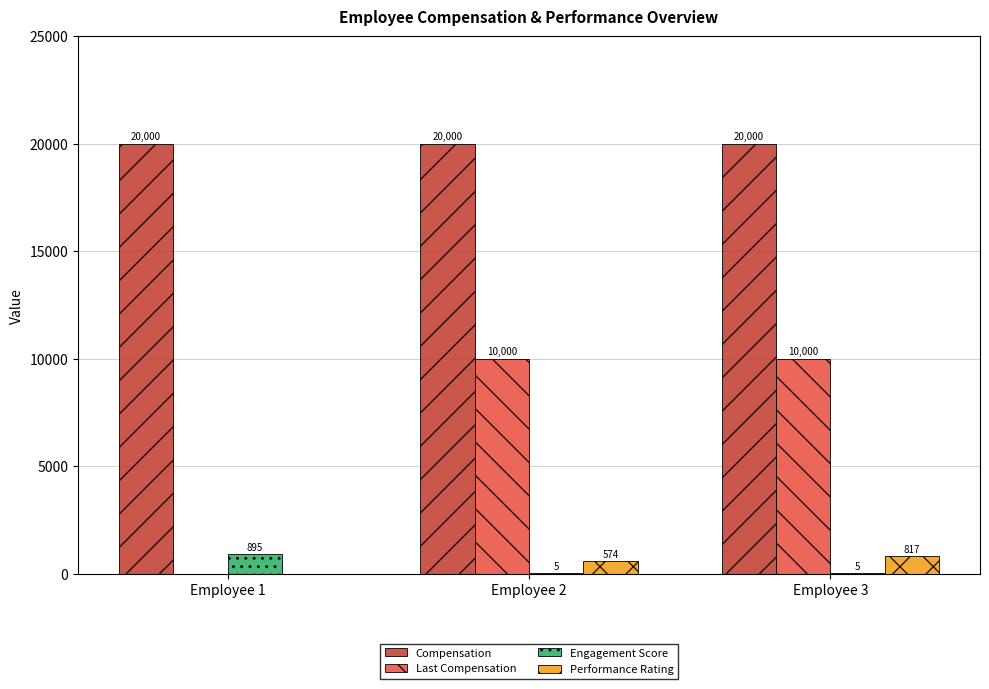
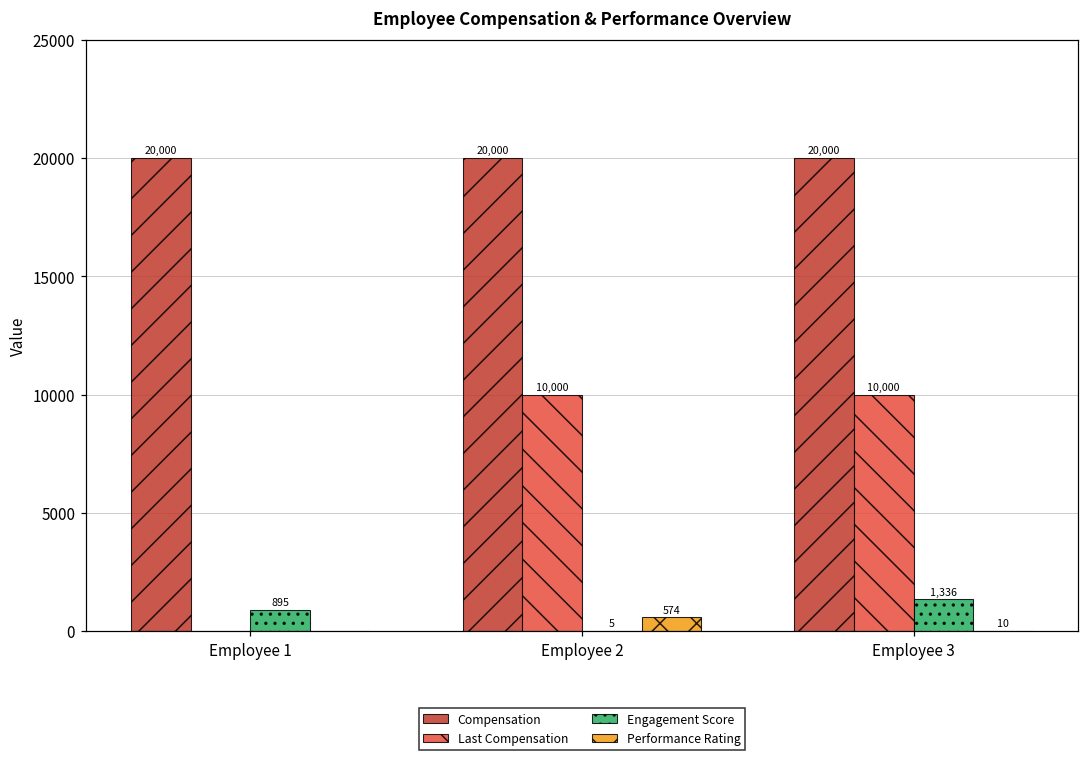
Engagement Score, Employee 3: 5 -> 1,336
Performance Rating, Employee 3: 817 -> 10
